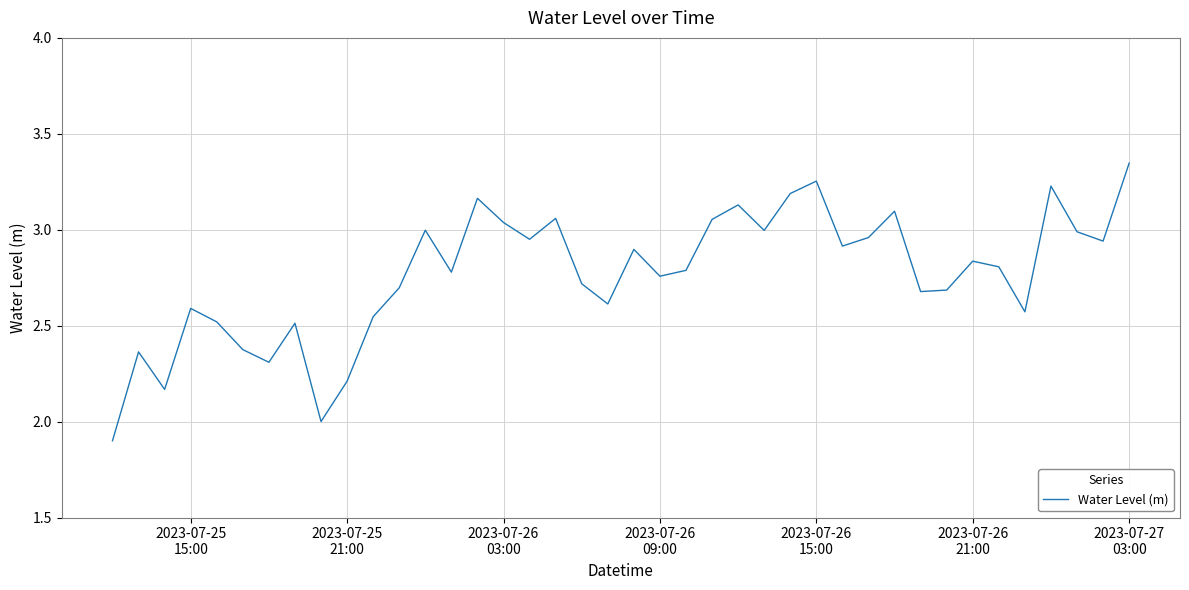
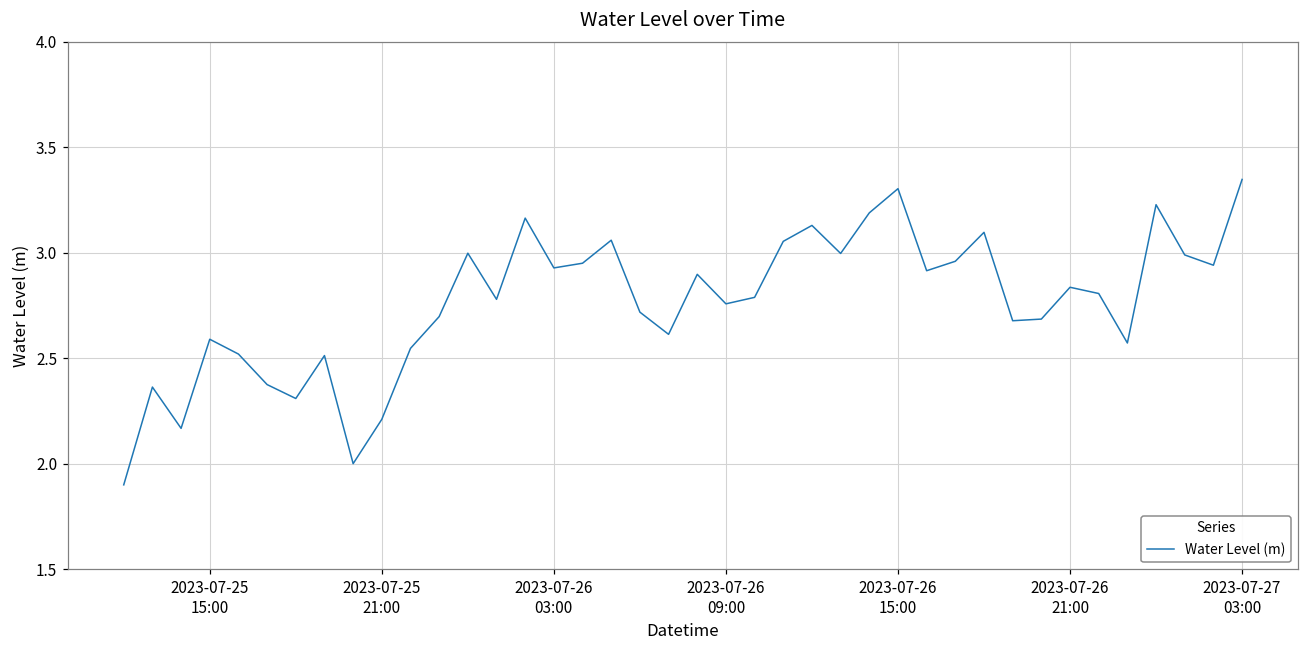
2023-07-26 03:00: 3.04 -> 2.93
2023-07-26 15:00: 3.25 -> 3.30
